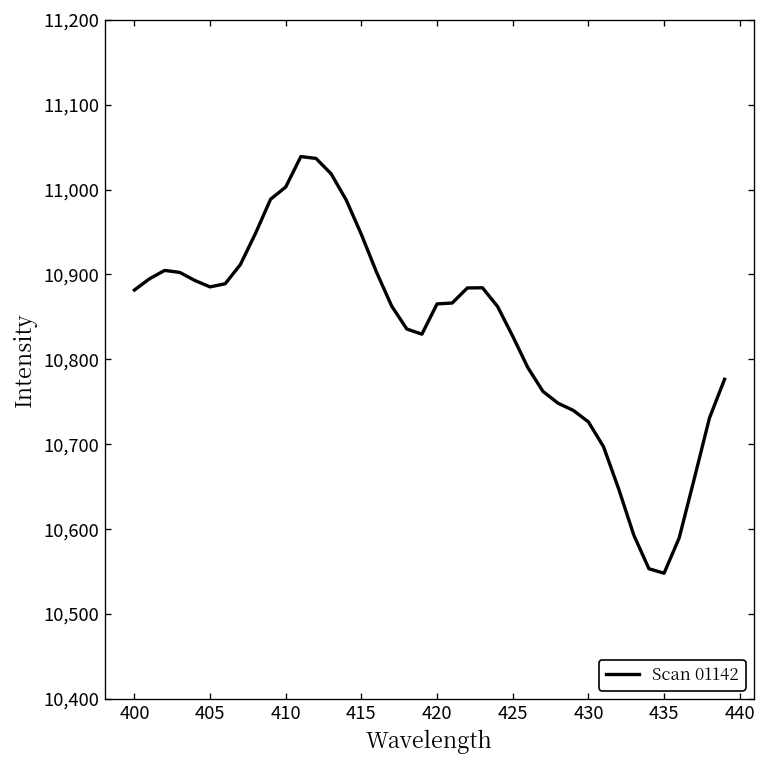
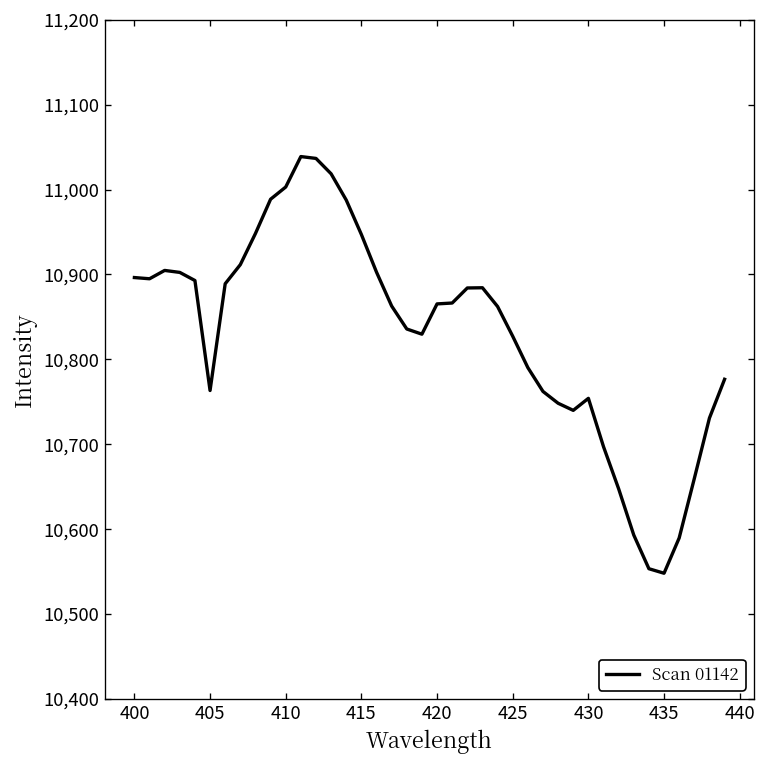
400: 10,880 -> 10,900
405: 10,890 -> 10,760
430: 10,730 -> 10,750
